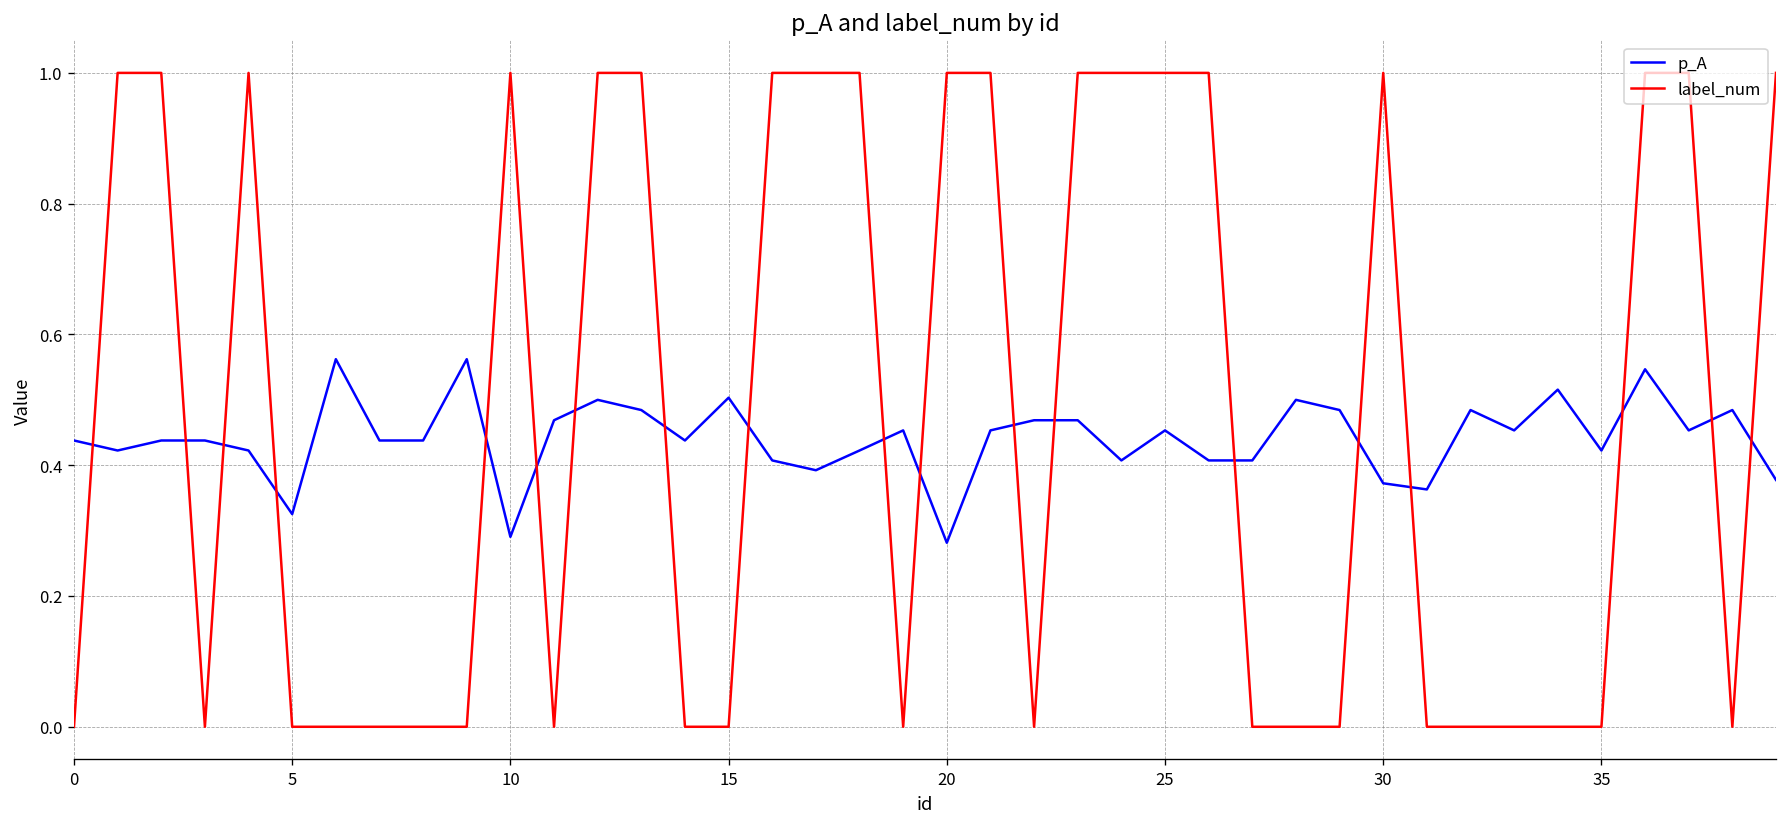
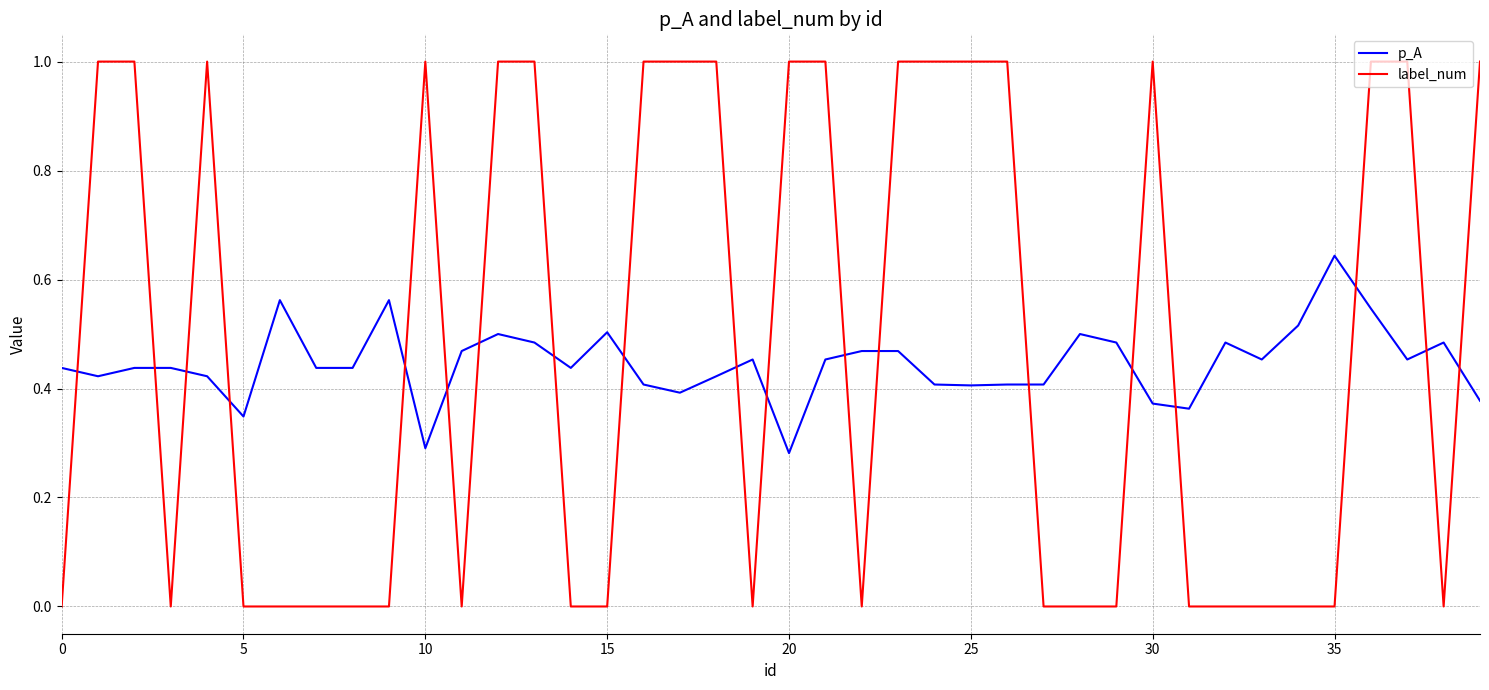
p_A, 5: 0.33 -> 0.35
p_A, 25: 0.45 -> 0.41
p_A, 35: 0.42 -> 0.64
